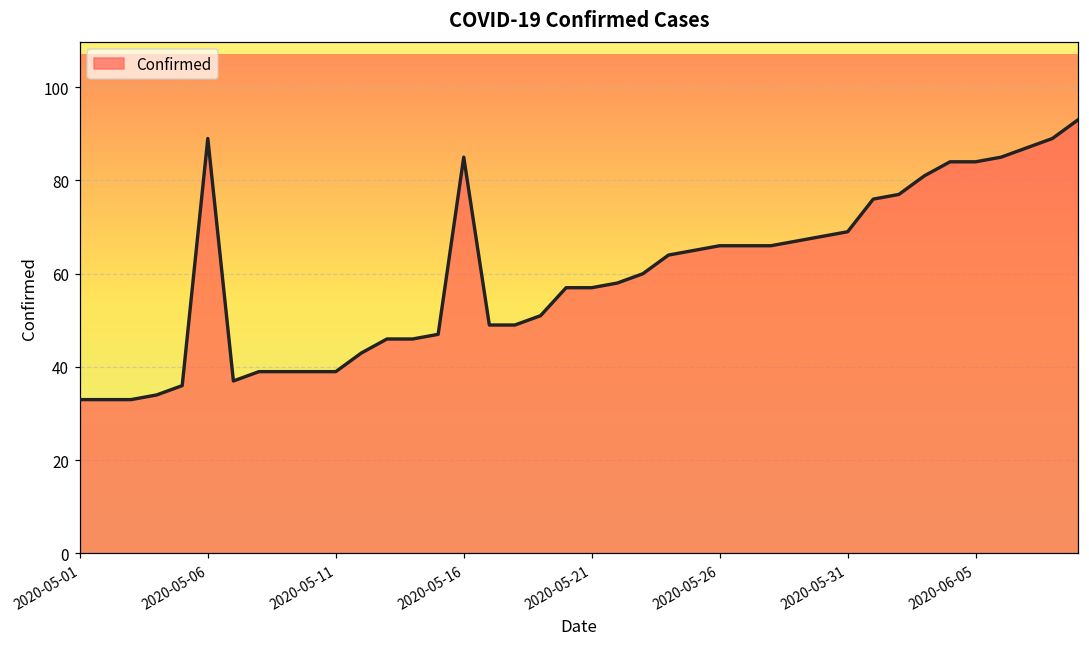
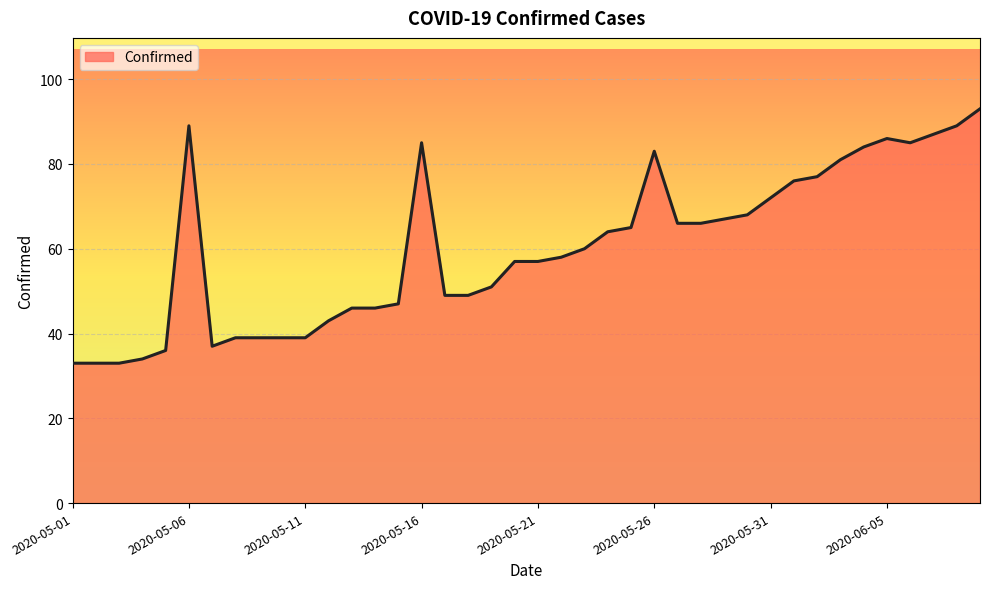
2020-05-26: 66 -> 83
2020-05-31: 69 -> 72
2020-06-05: 84 -> 86
